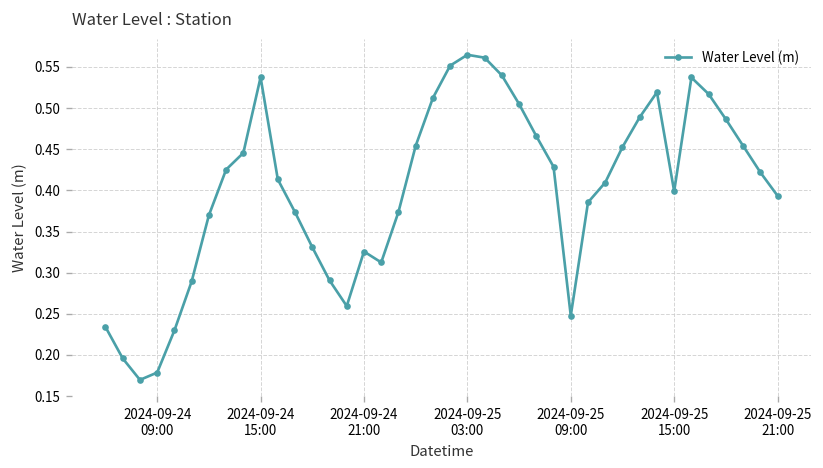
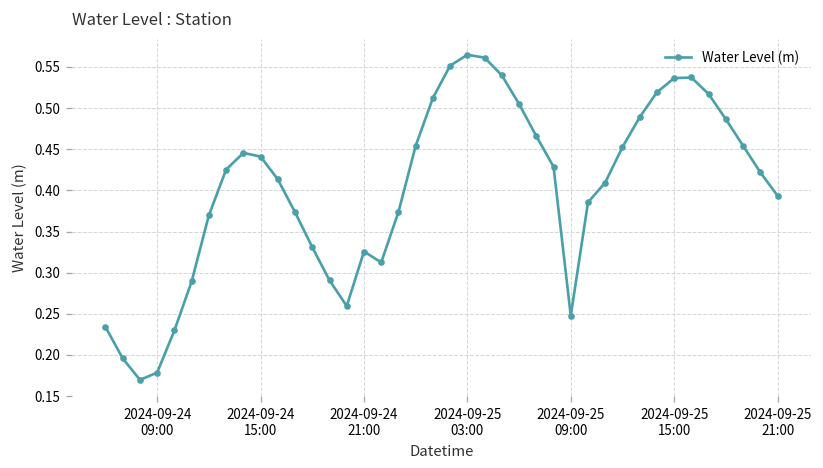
2024-09-24 15:00: 0.54 -> 0.44
2024-09-25 15:00: 0.40 -> 0.54
